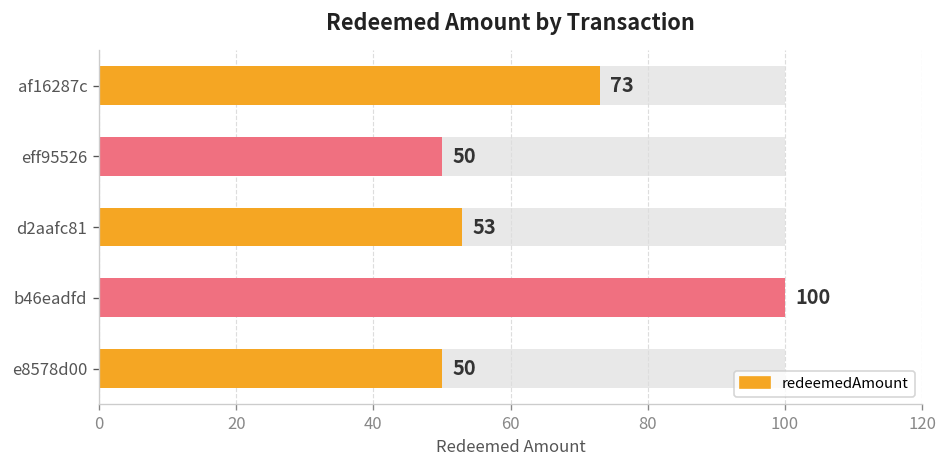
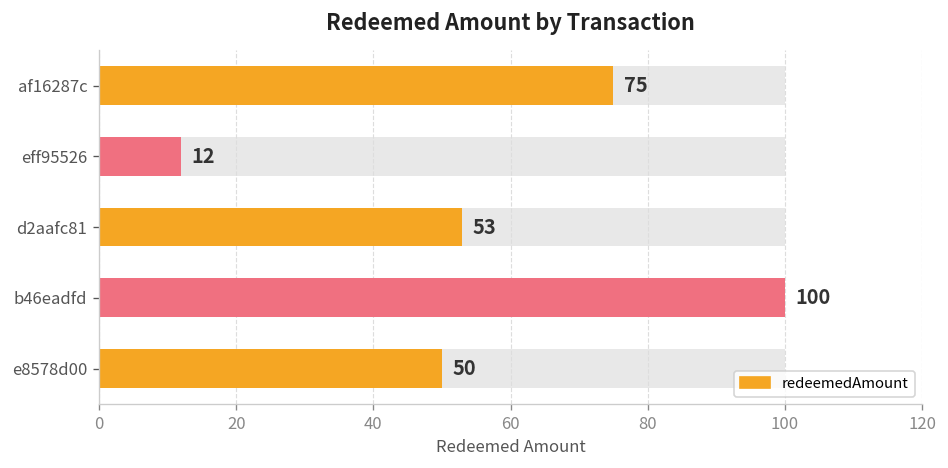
redeemedAmount, af16287c: 73 -> 75
redeemedAmount, eff95526: 50 -> 12
